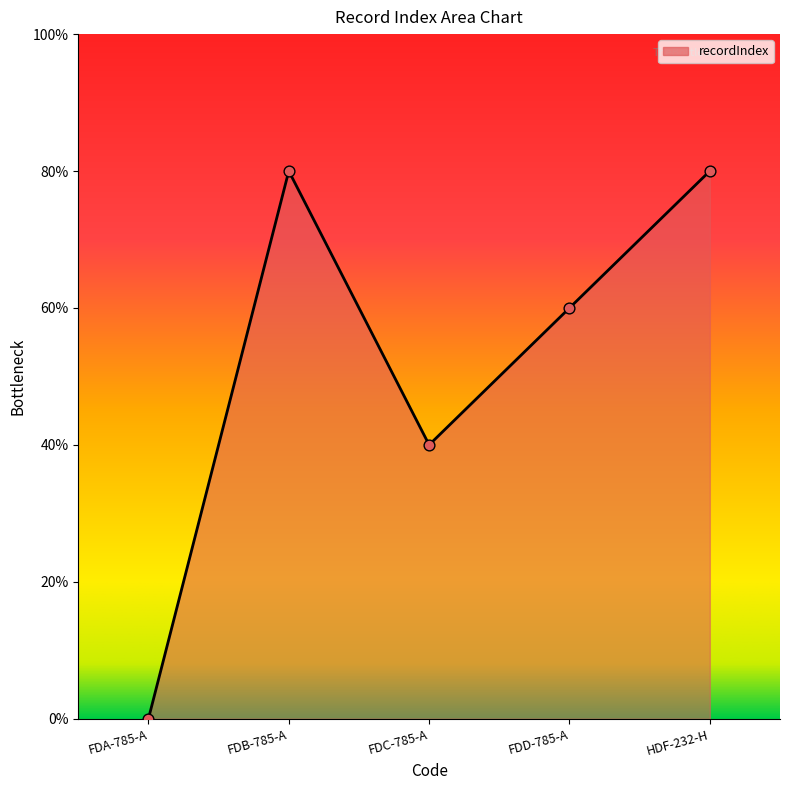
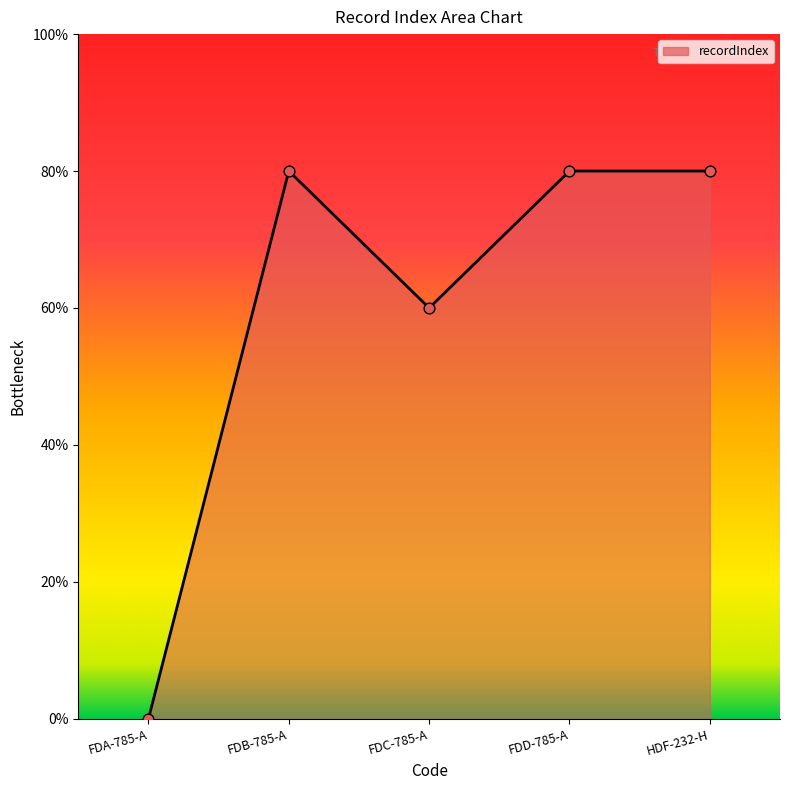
FDC-785-A: 40% -> 60%
FDD-785-A: 60% -> 80%
